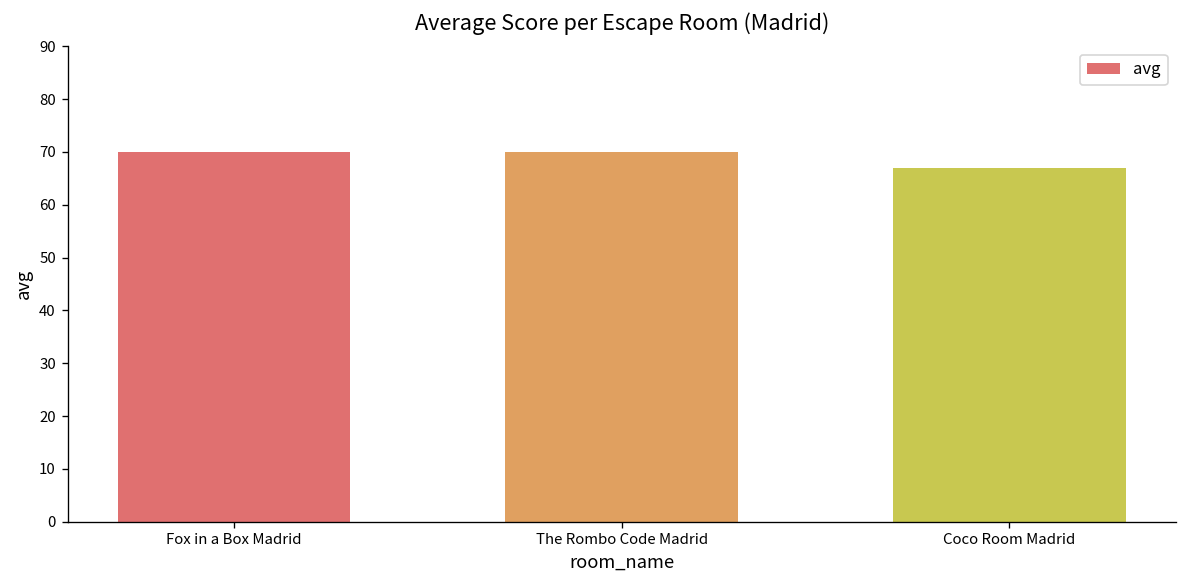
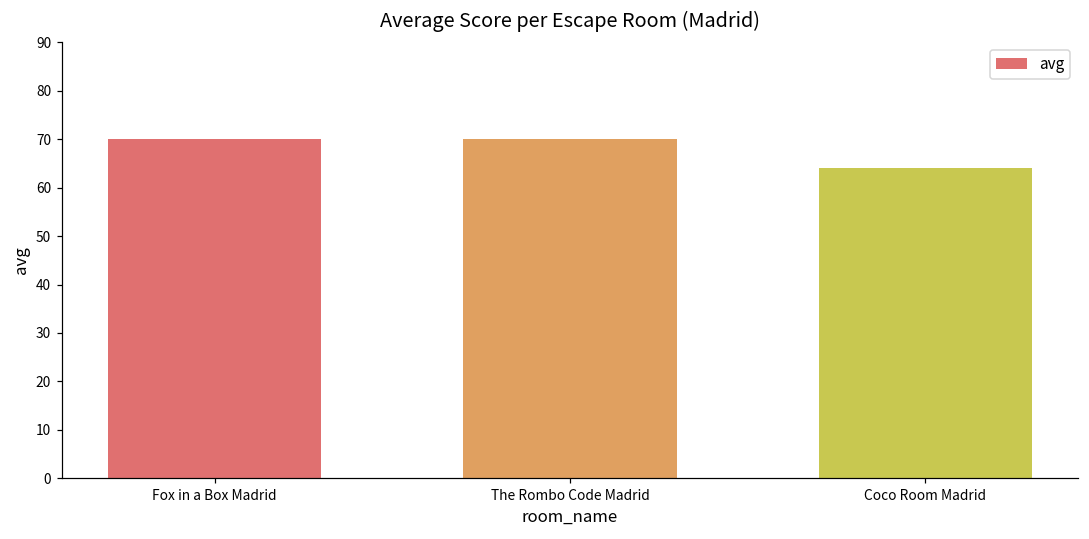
Coco Room Madrid: 67 -> 64
